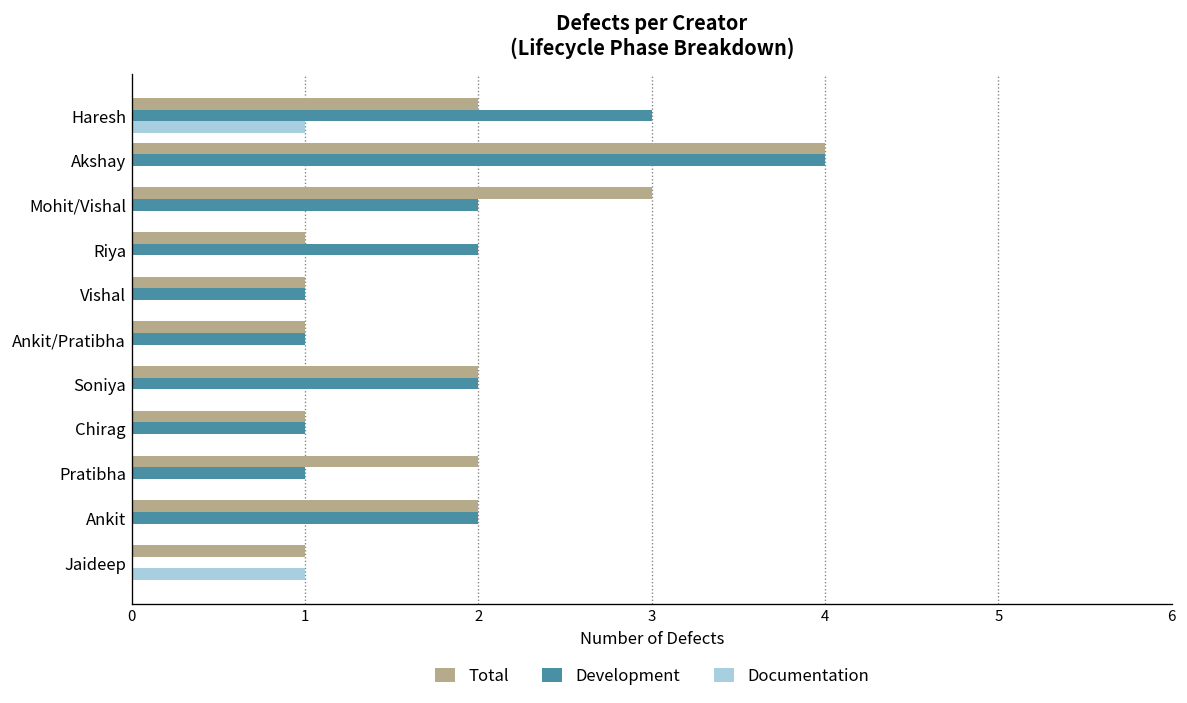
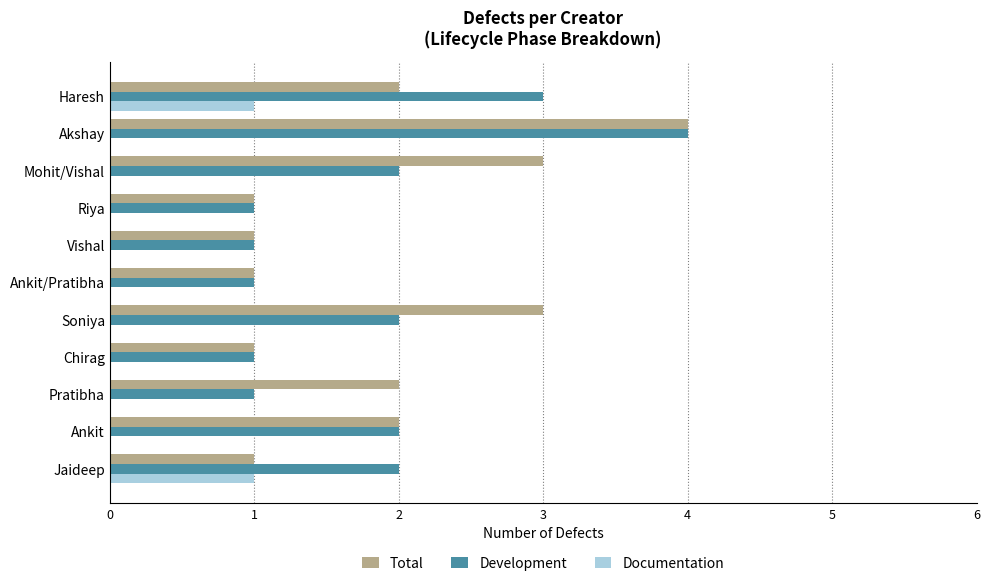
Development, Riya: 2 -> 1
Total, Soniya: 2 -> 3
Development, Jaideep: 0 -> 2
